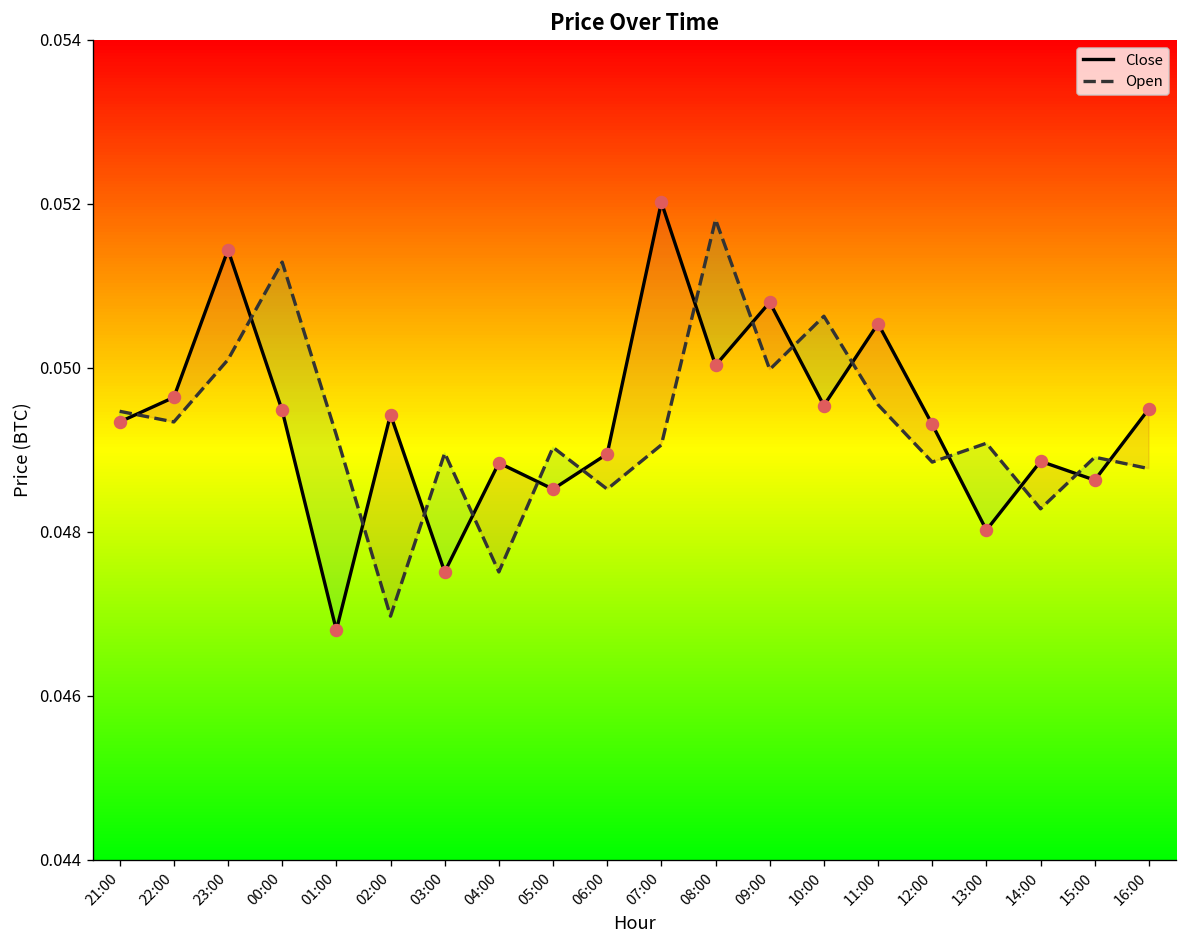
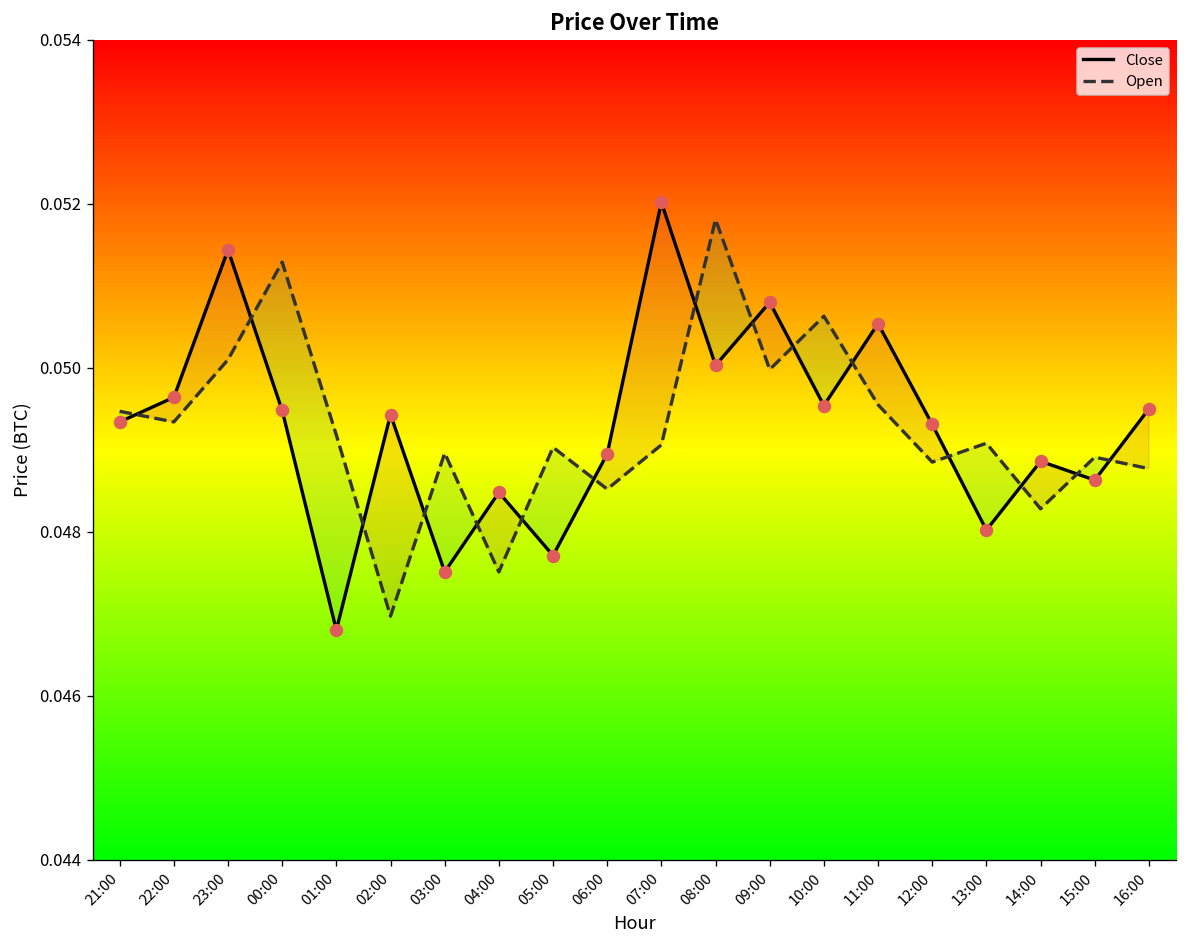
Close, 04:00: 0.0488 -> 0.0485
Close, 05:00: 0.0485 -> 0.0477
